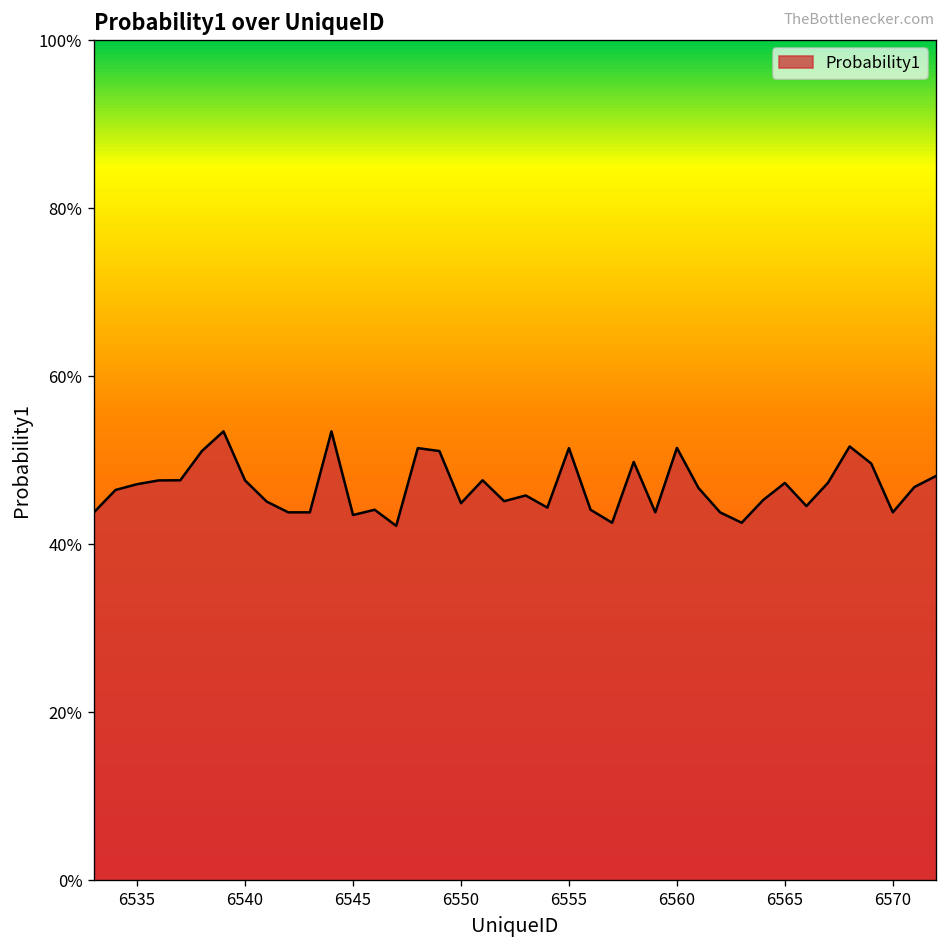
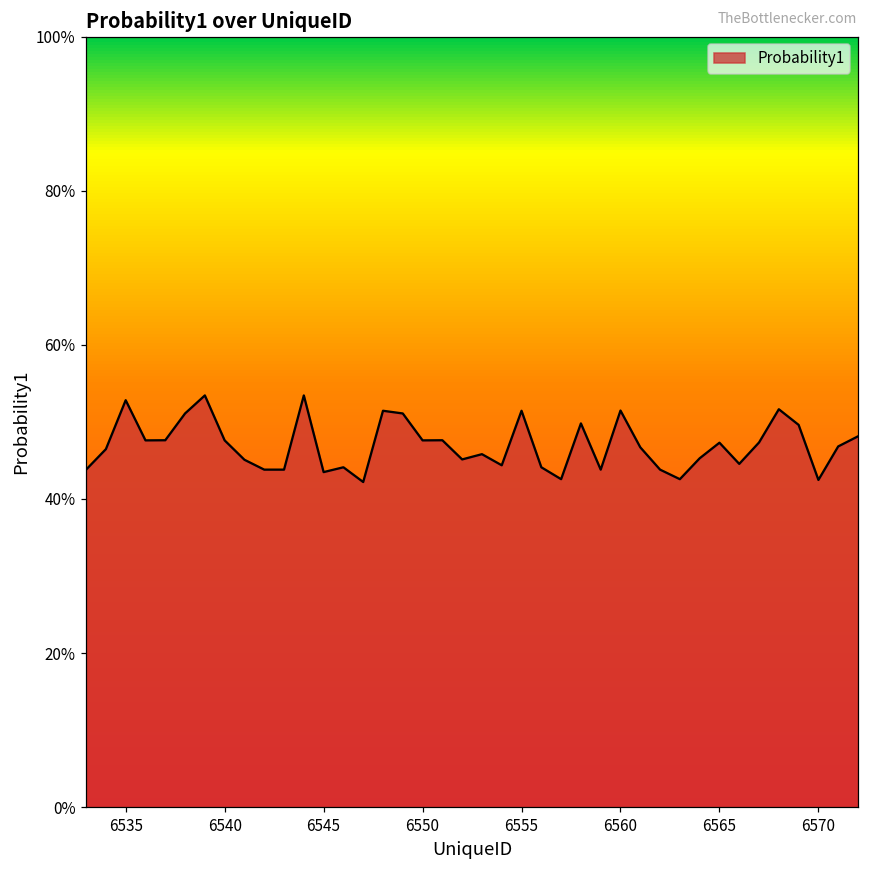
6535: 47% -> 53%
6550: 45% -> 48%
6570: 44% -> 42%
